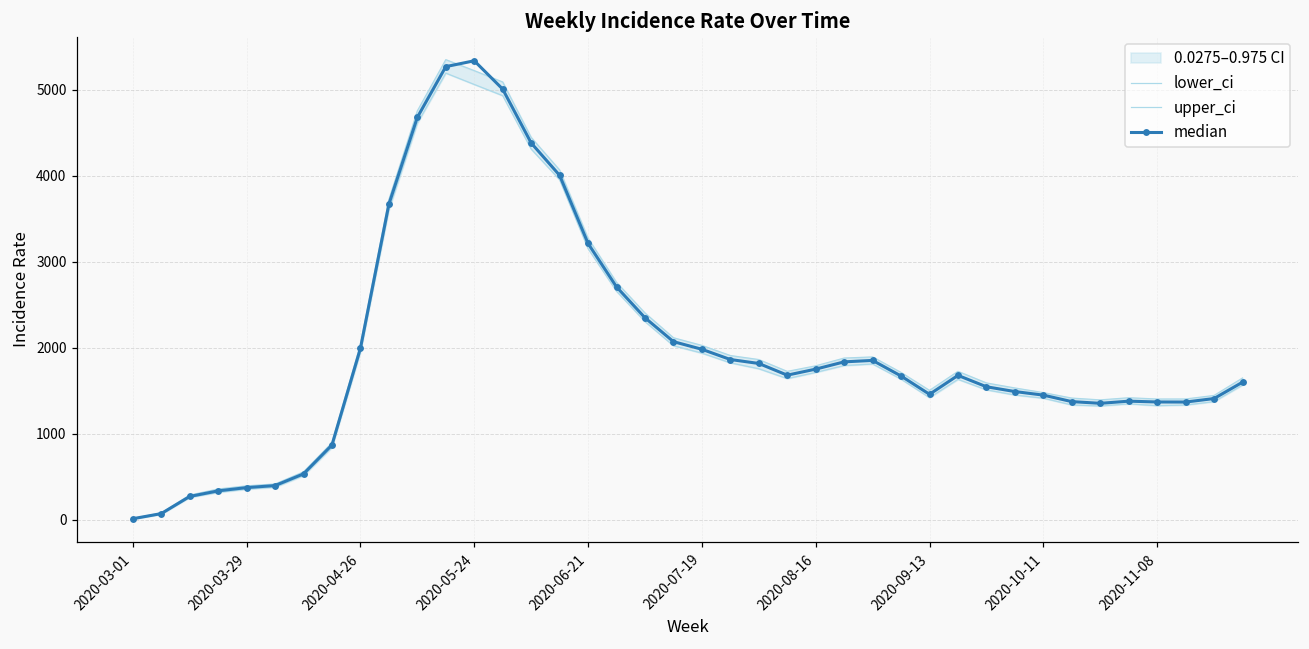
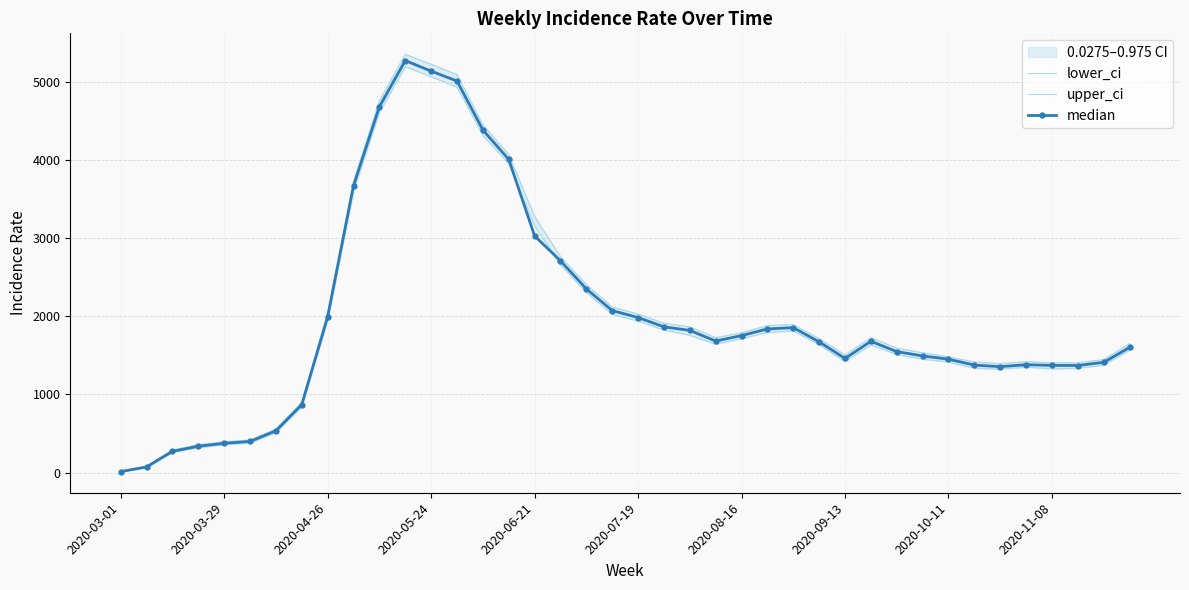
median, 2020-05-24: 5300 -> 5100
median, 2020-06-21: 3200 -> 3000
